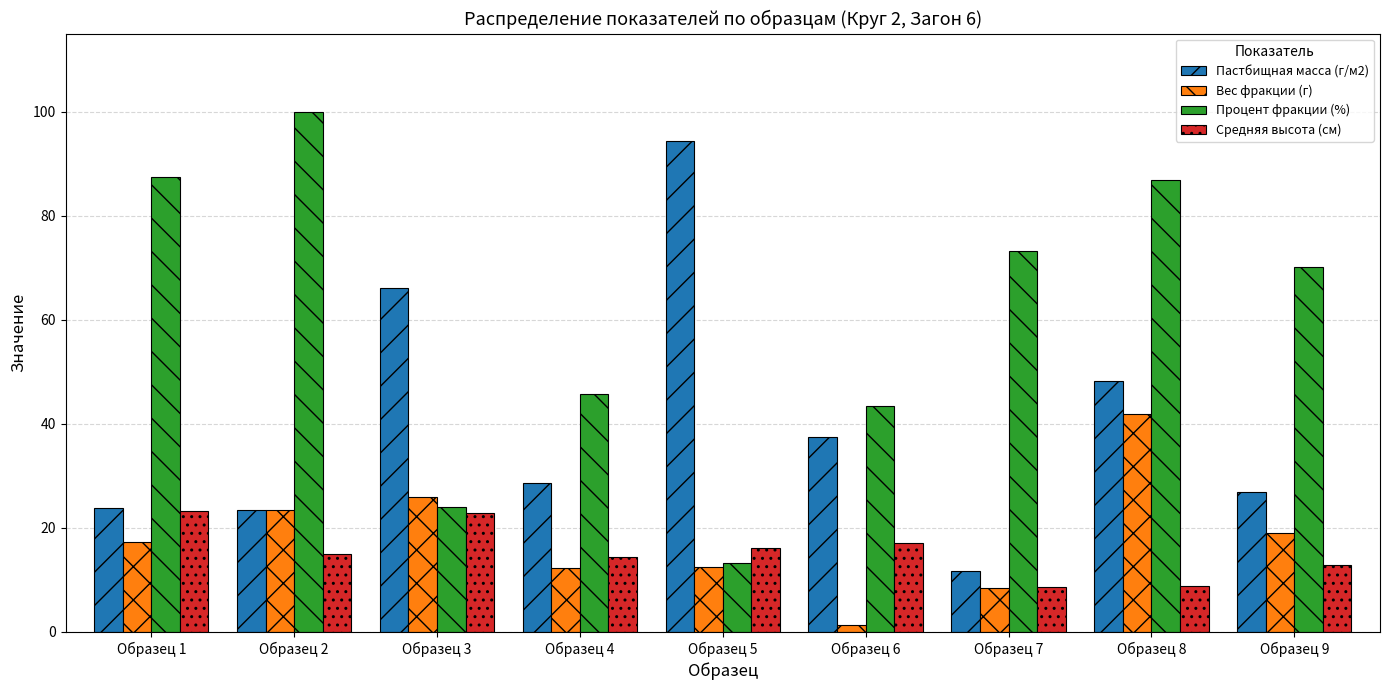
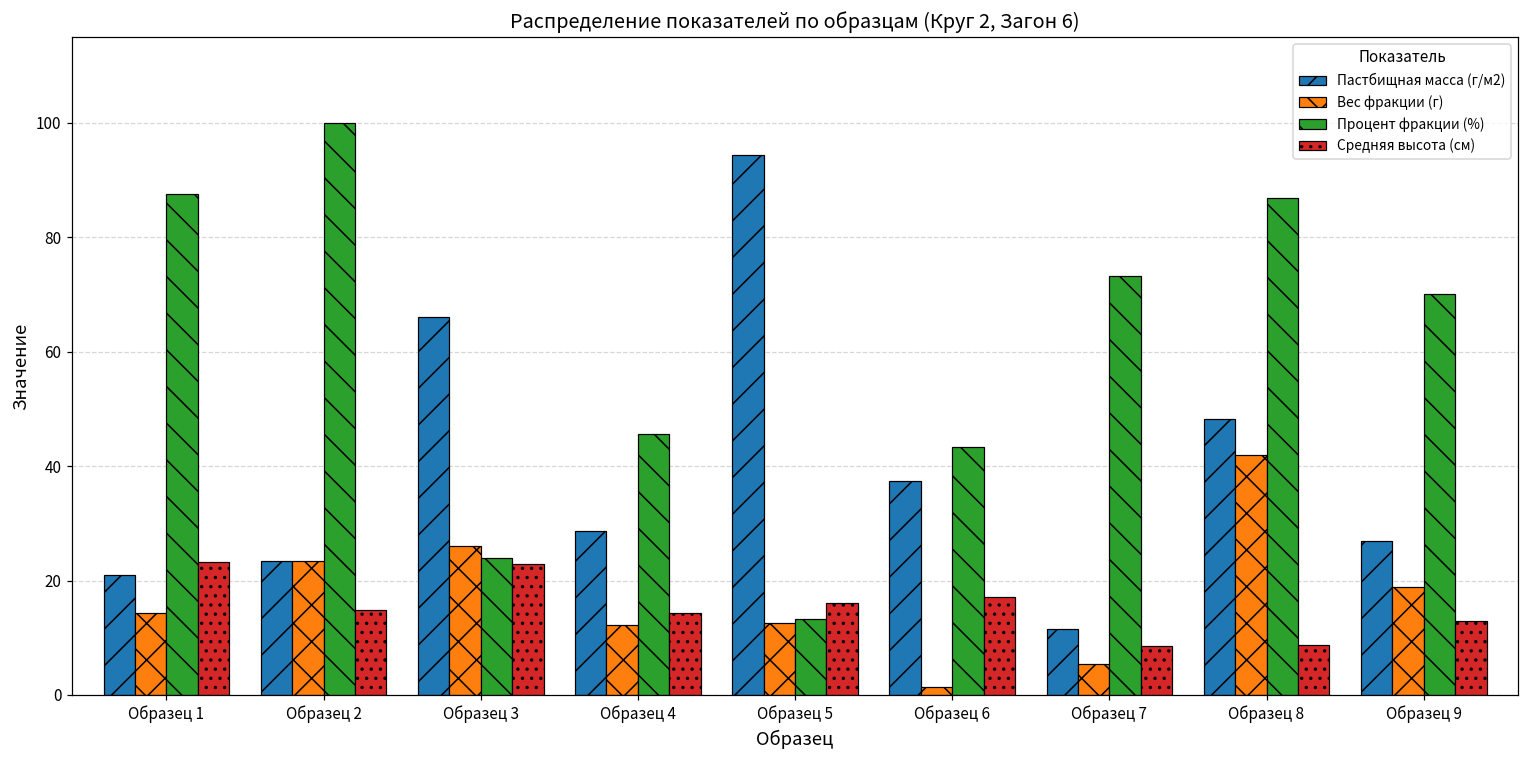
Пастбищная масса (г/м2), Образец 1: 24 -> 21
Вес фракции (г), Образец 1: 17 -> 14
Вес фракции (г), Образец 7: 9 -> 5
